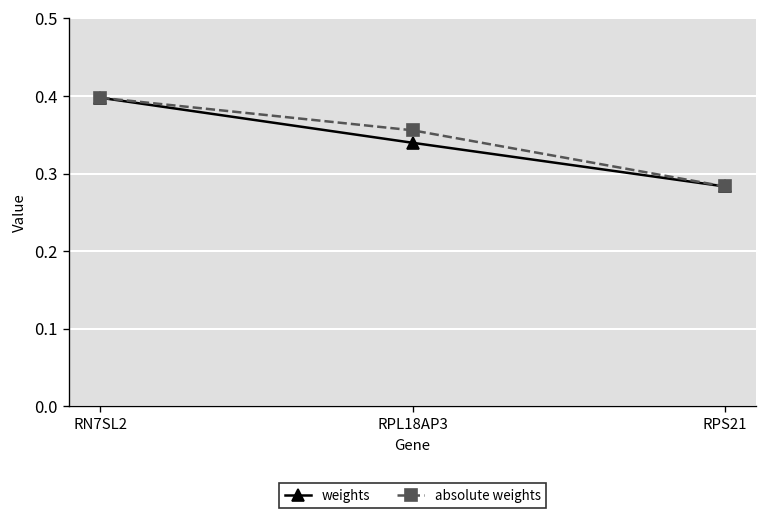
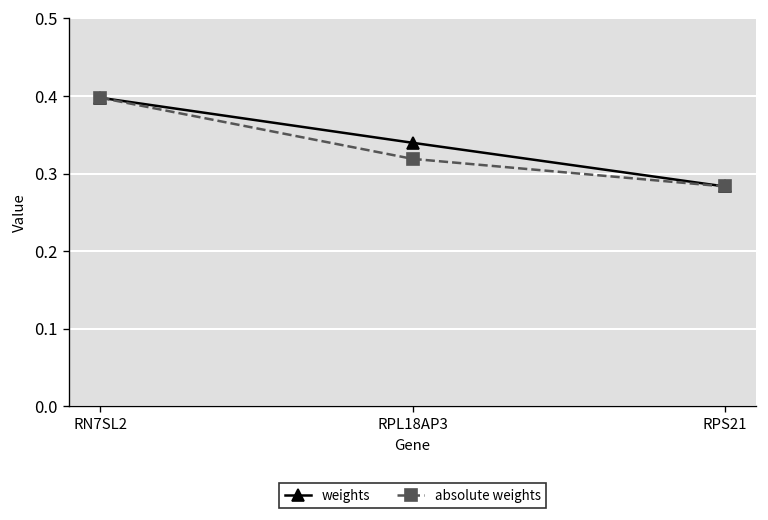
absolute weights, RPL18AP3: 0.36 -> 0.32
